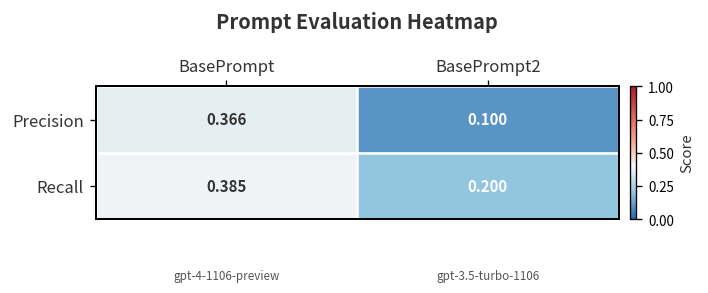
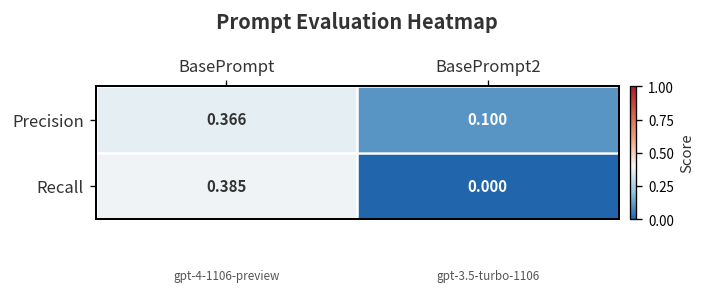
Recall, BasePrompt2: 0.200 -> 0.000
